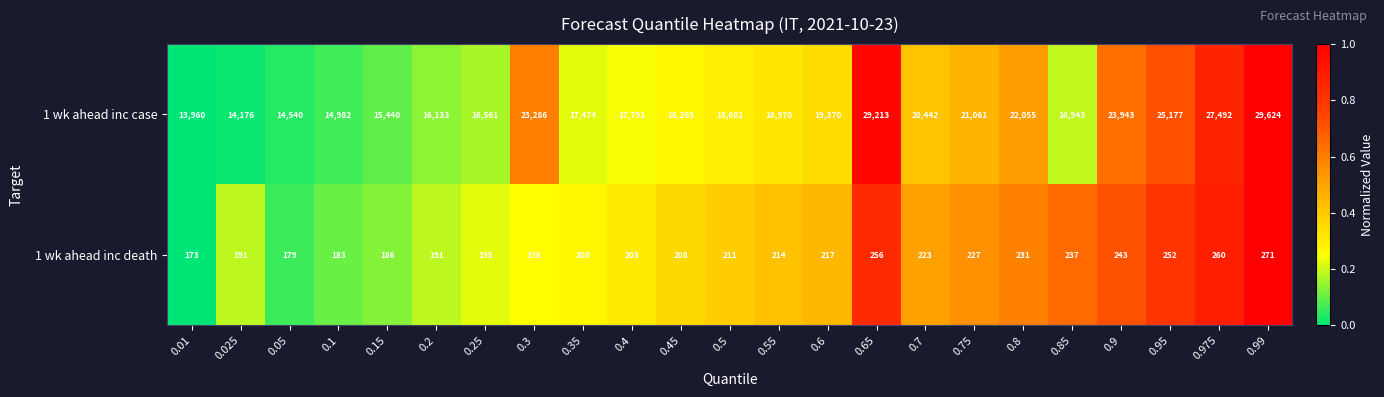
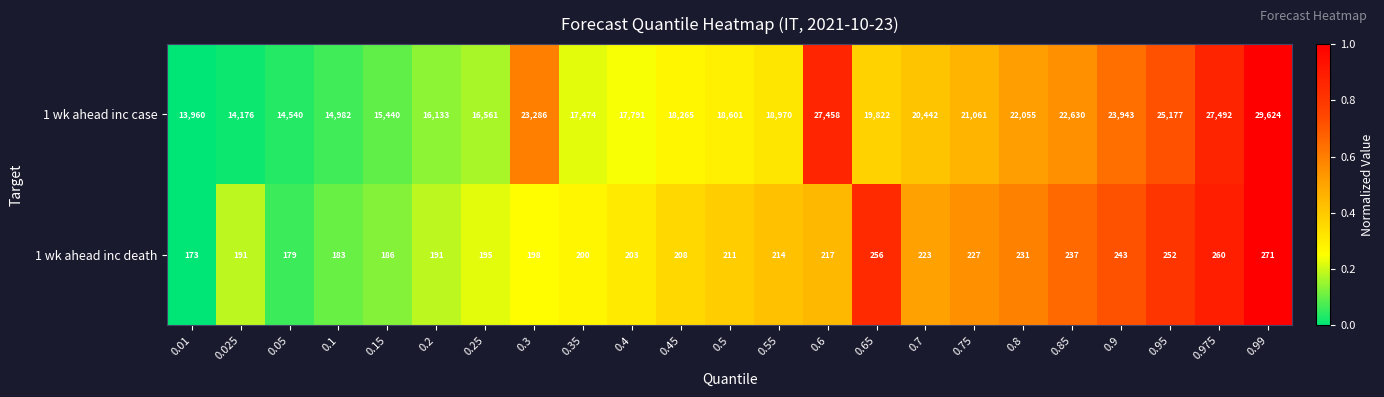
1 wk ahead inc case, 0.6: 19,370 -> 27,458
1 wk ahead inc case, 0.65: 29,213 -> 19,822
1 wk ahead inc case, 0.85: 16,943 -> 22,630
